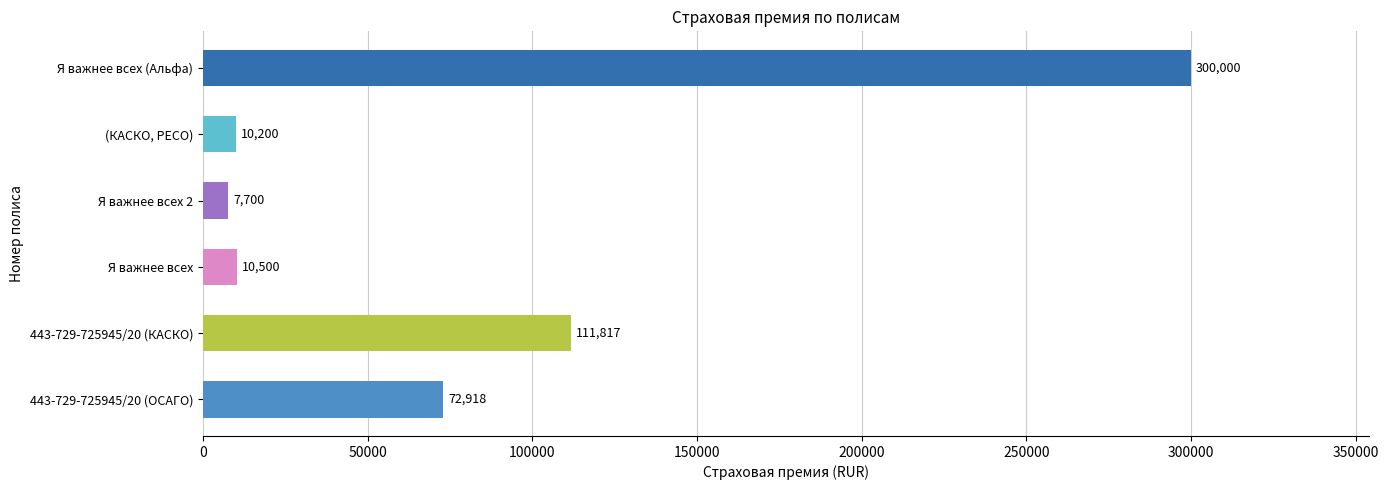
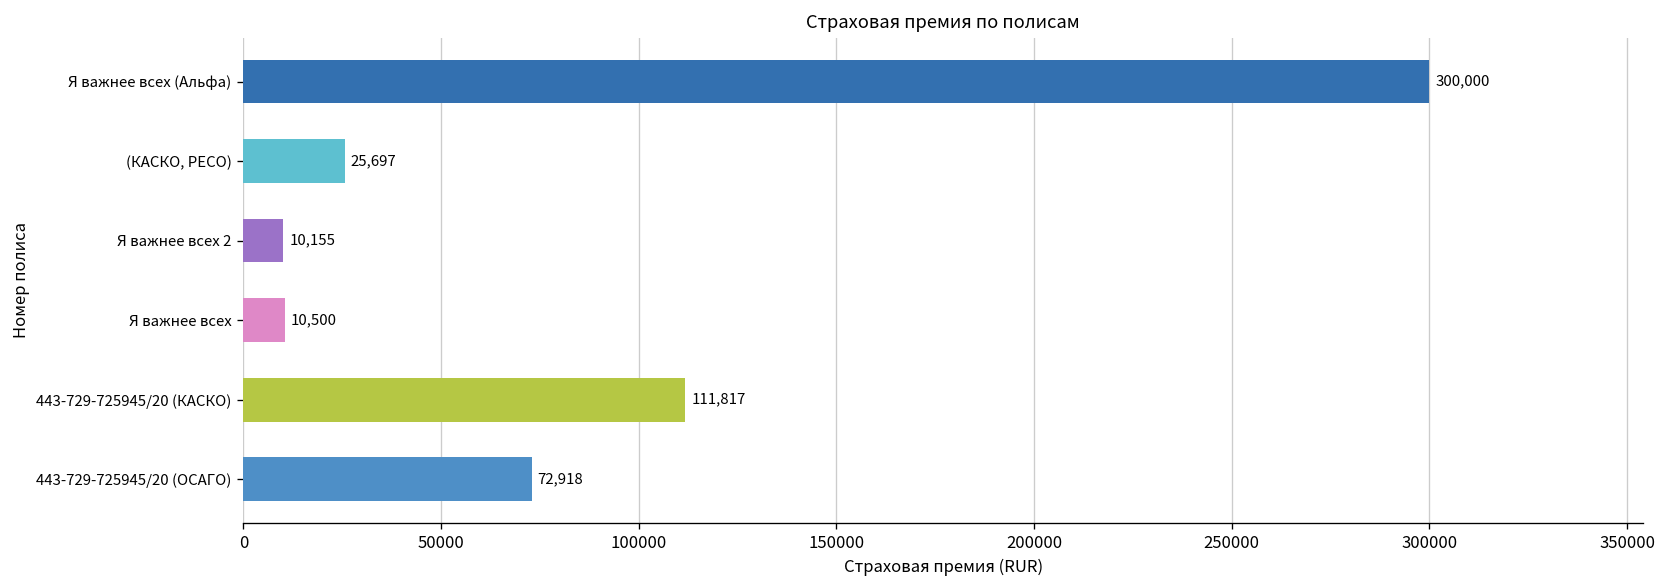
(КАСКО, РЕСО): 10,200 -> 25,697
Я важнее всех 2: 7,700 -> 10,155
